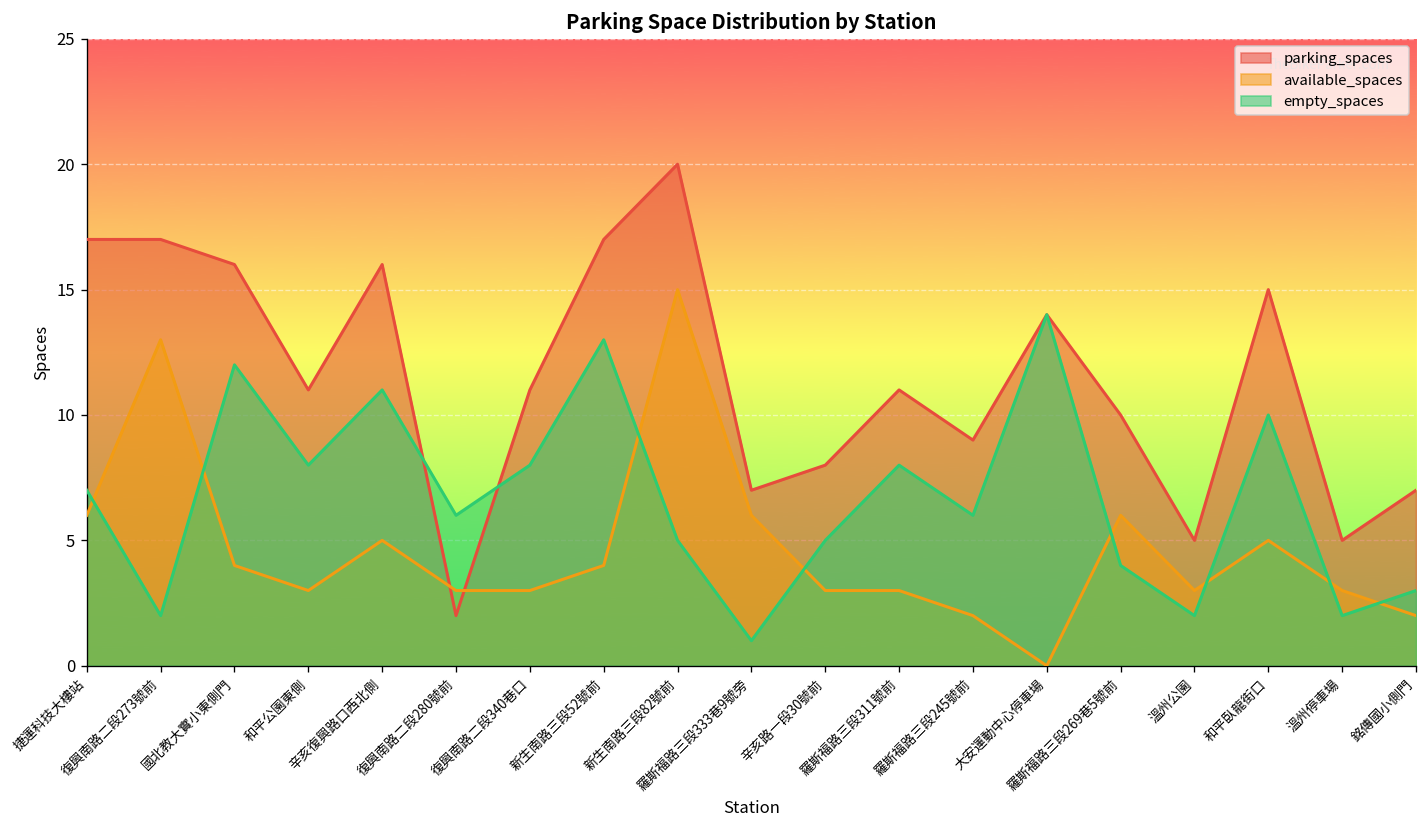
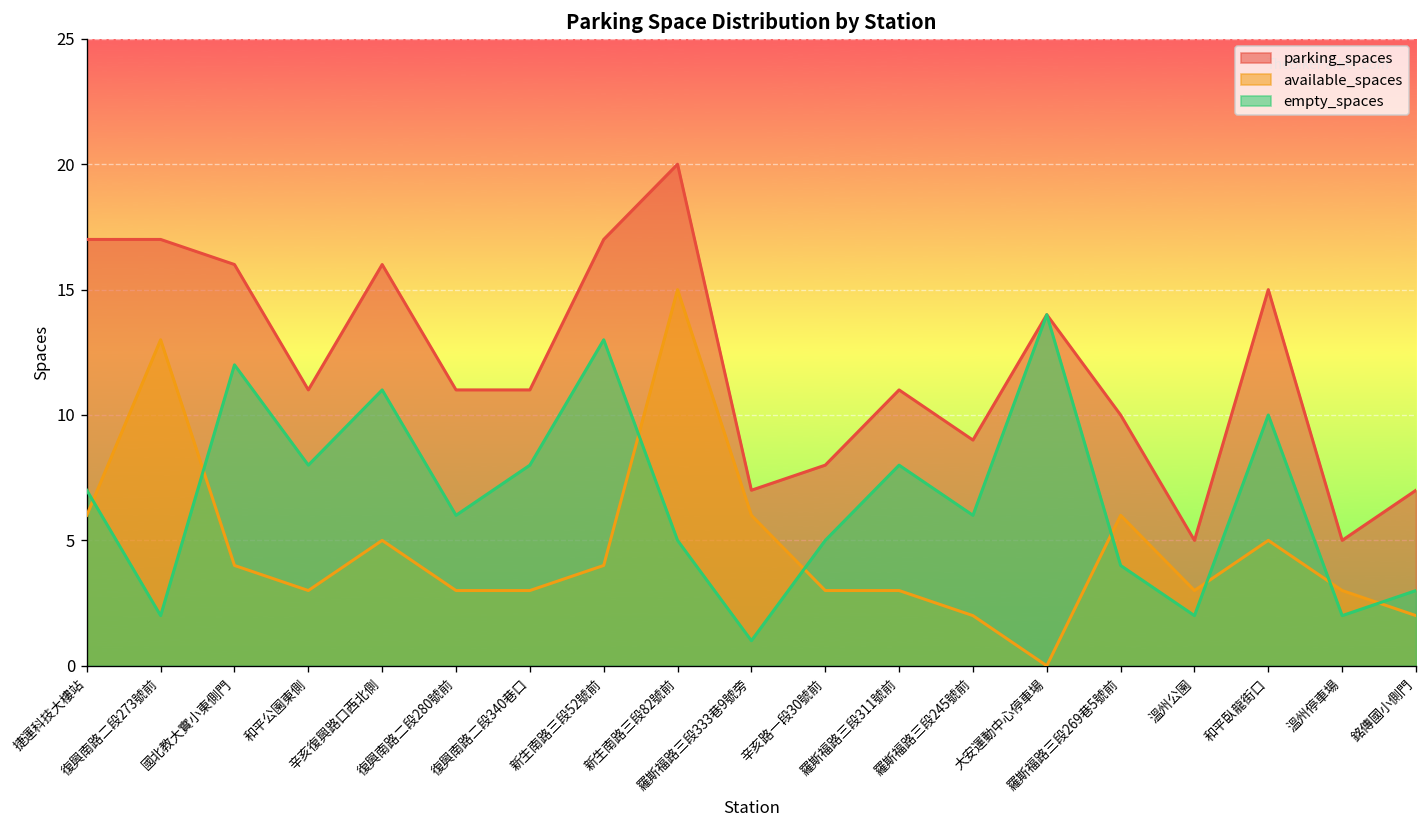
parking_spaces, 復興南路二段280號前: 2 -> 11
